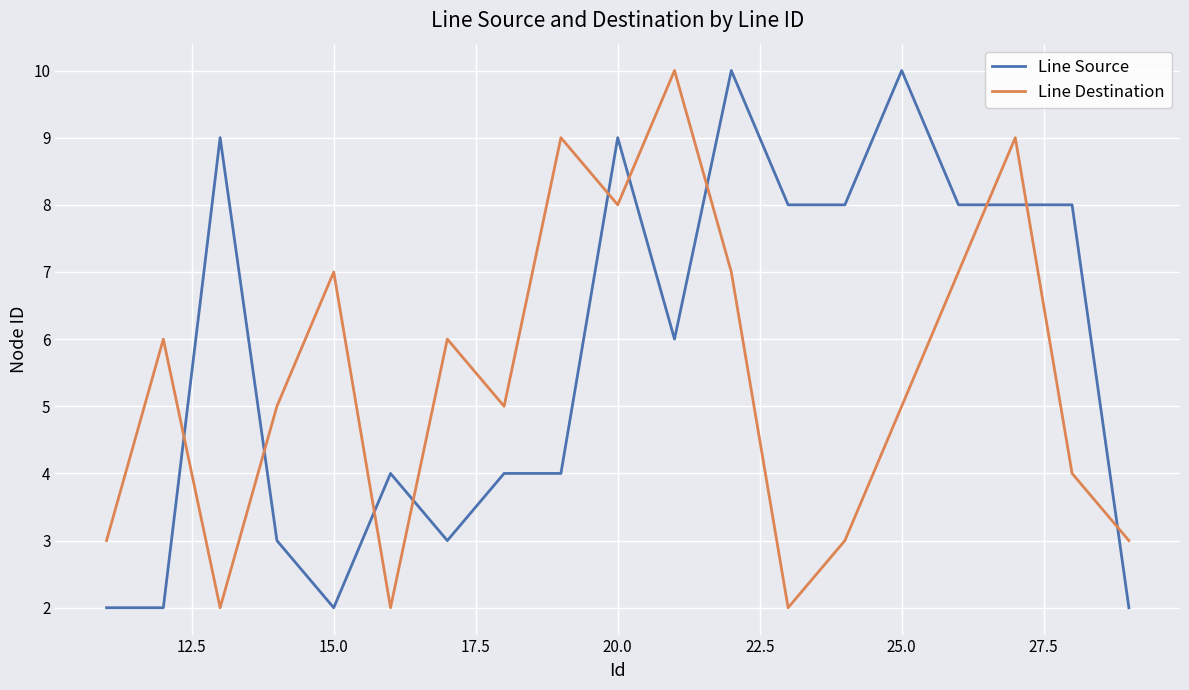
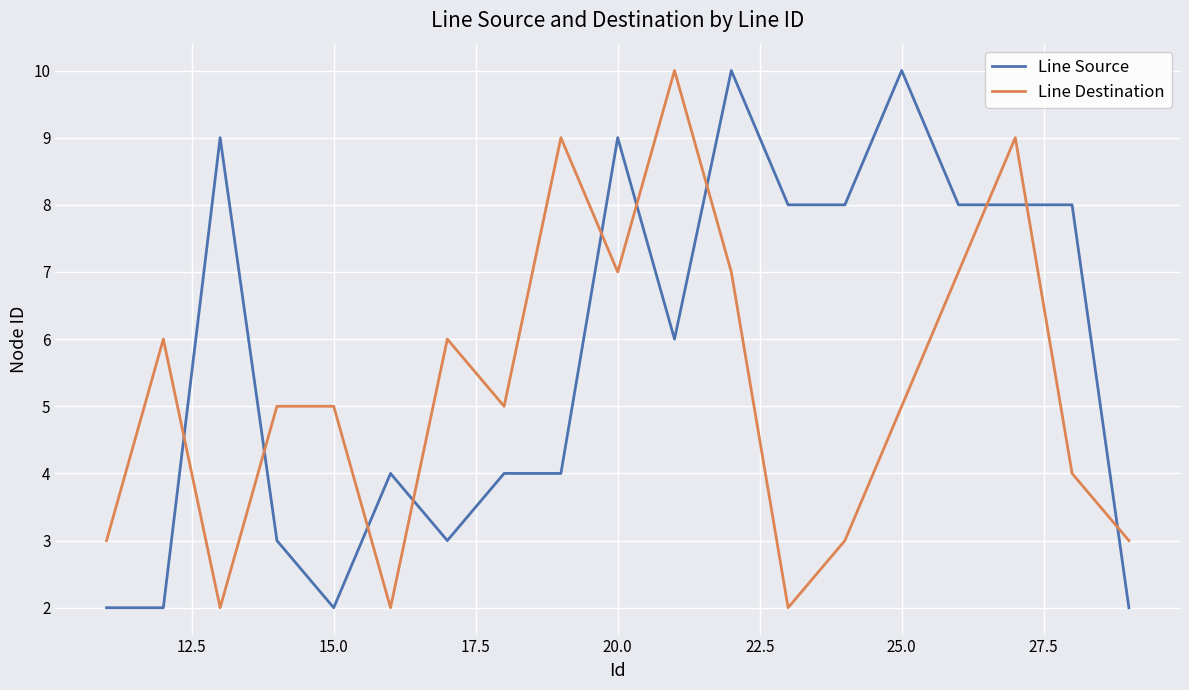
Line Destination, 15.0: 7 -> 5
Line Destination, 20.0: 8 -> 7
